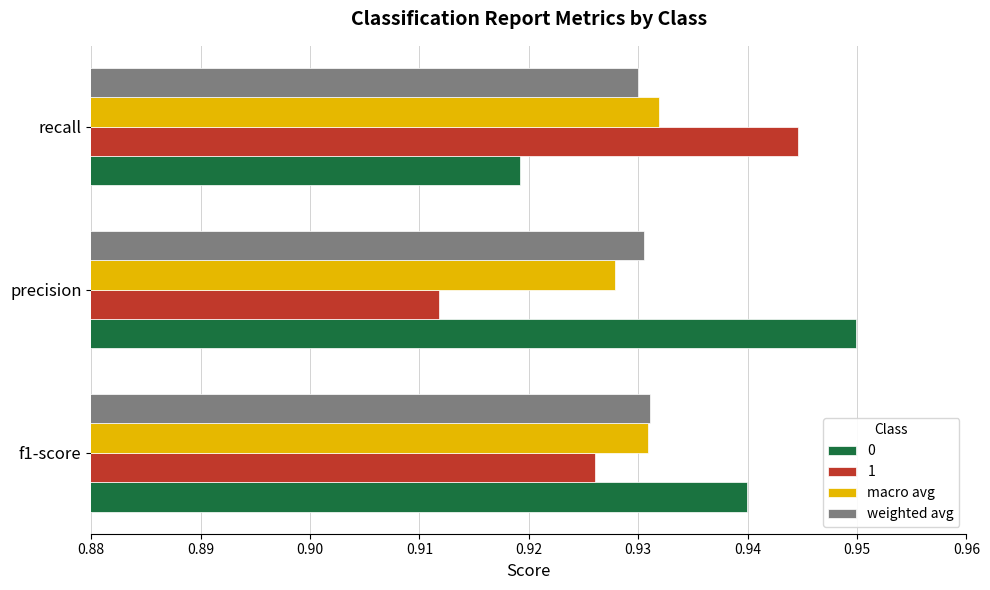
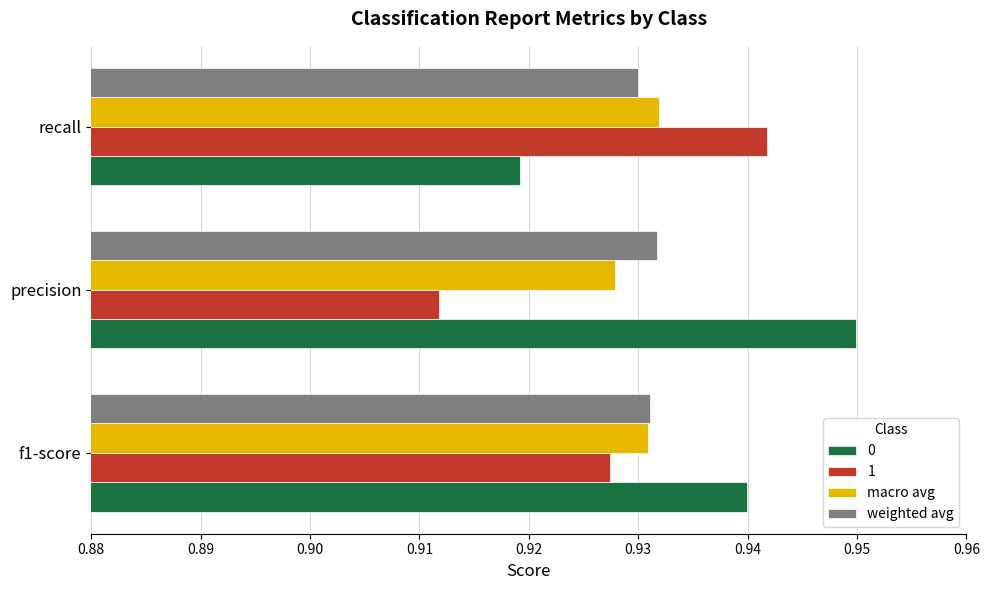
1, recall: 0.9446 -> 0.9418
weighted avg, precision: 0.9305 -> 0.9317
1, f1-score: 0.9260 -> 0.9274
